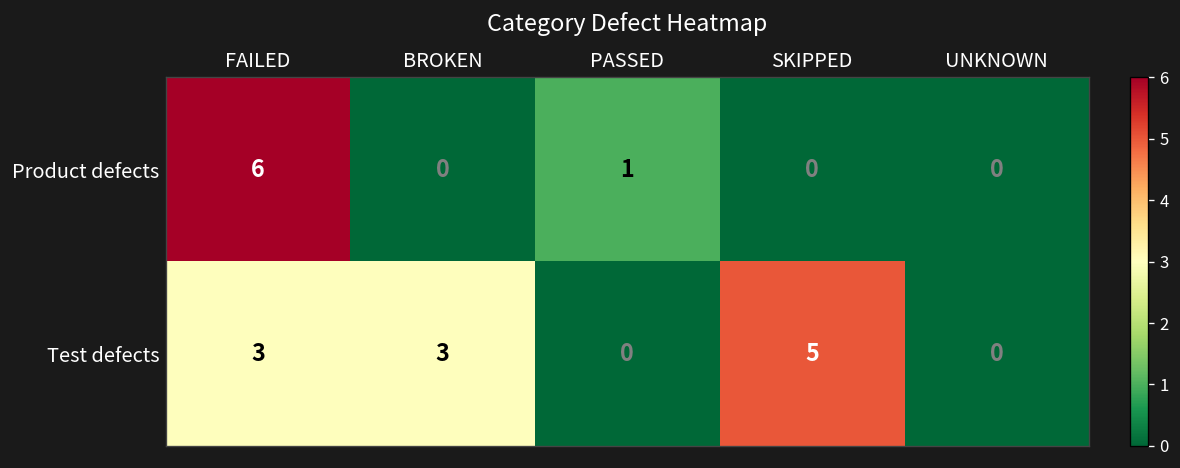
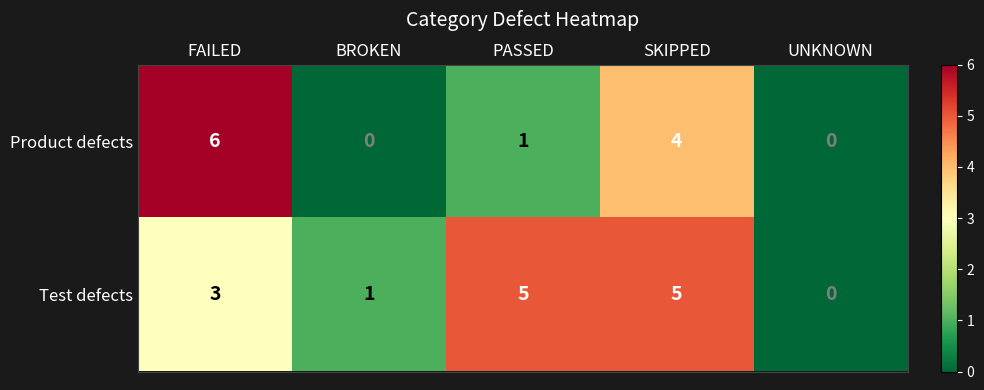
Product defects, SKIPPED: 0 -> 4
Test defects, BROKEN: 3 -> 1
Test defects, PASSED: 0 -> 5
